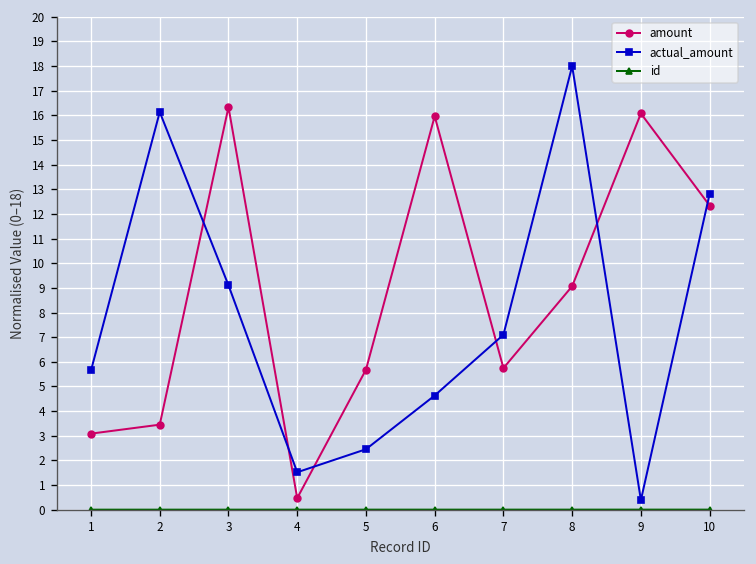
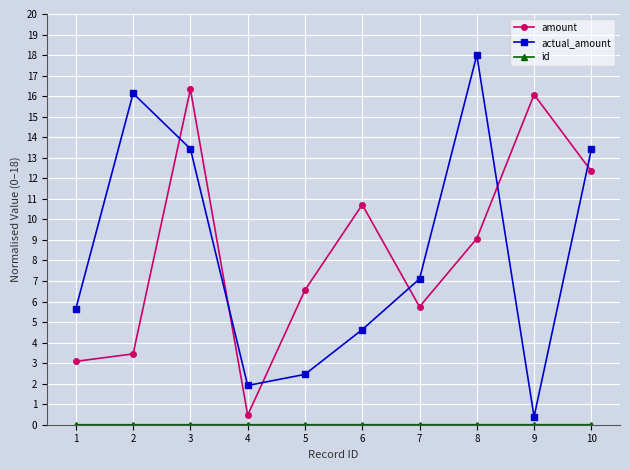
actual_amount, 3: 9.1 -> 13.4
actual_amount, 4: 1.5 -> 1.9
amount, 5: 5.7 -> 6.6
amount, 6: 16.0 -> 10.7
actual_amount, 10: 12.8 -> 13.4
